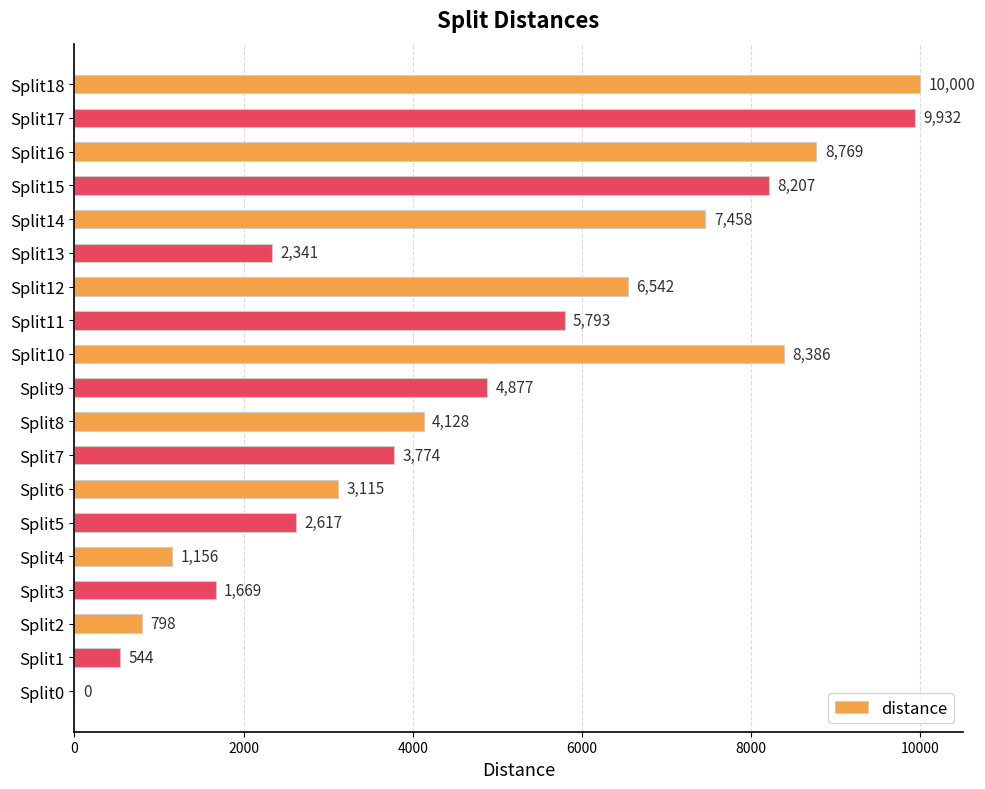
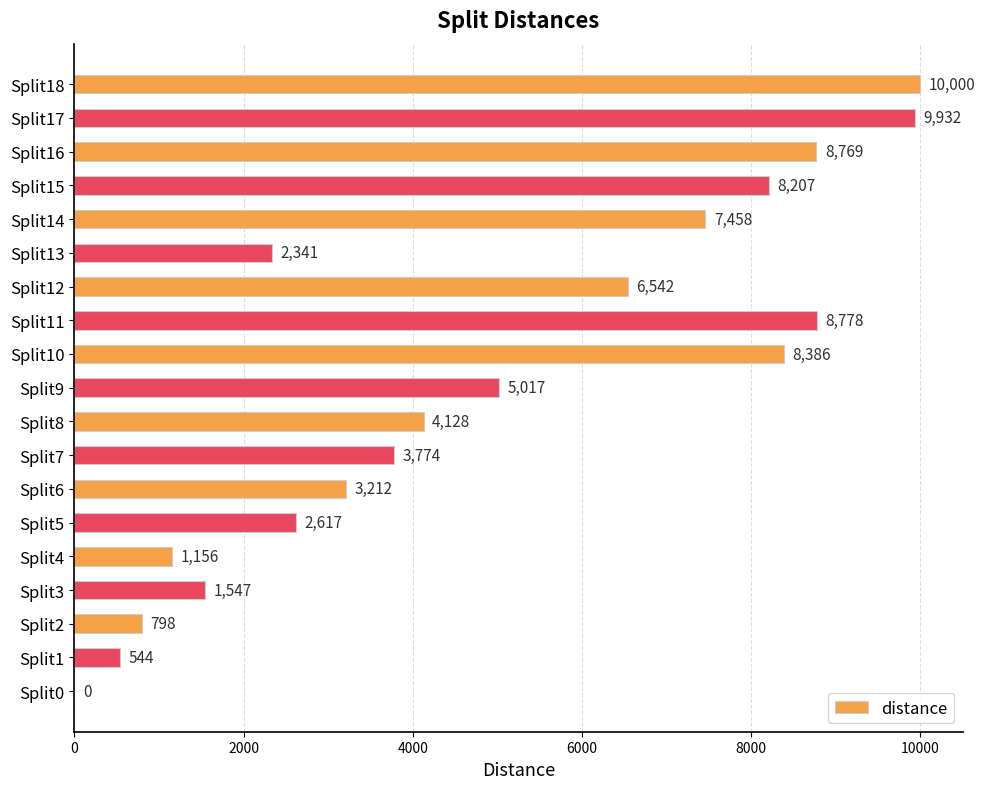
Split11: 5,793 -> 8,778
Split9: 4,877 -> 5,017
Split6: 3,115 -> 3,212
Split3: 1,669 -> 1,547
